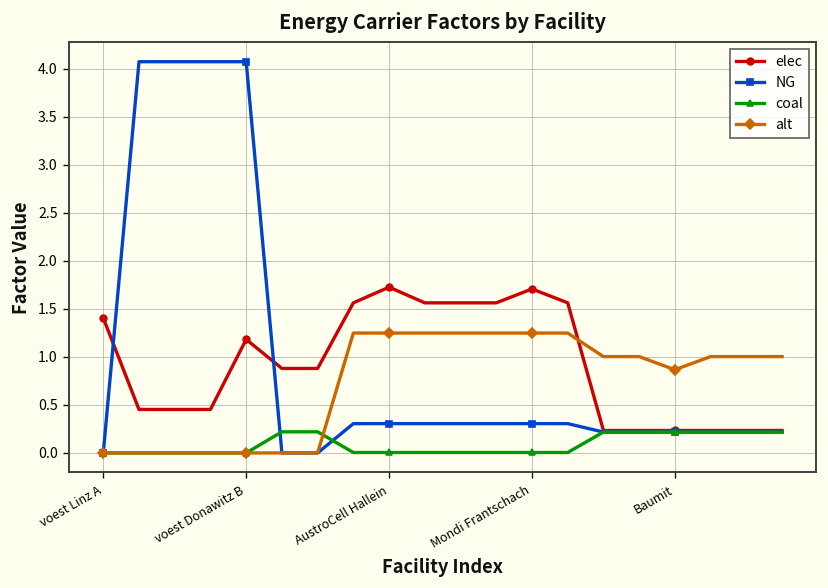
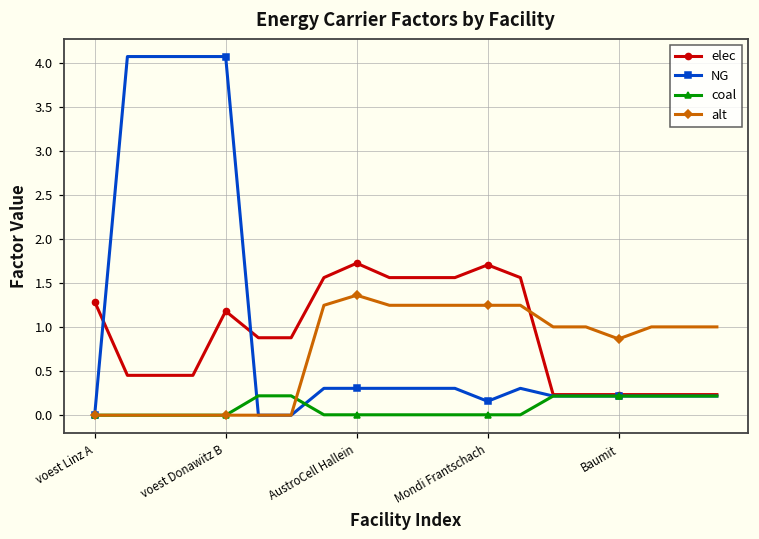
elec, voest Linz A: 1.4 -> 1.3
alt, AustroCell Hallein: 1.2 -> 1.4
NG, Mondi Frantschach: 0.3 -> 0.2
